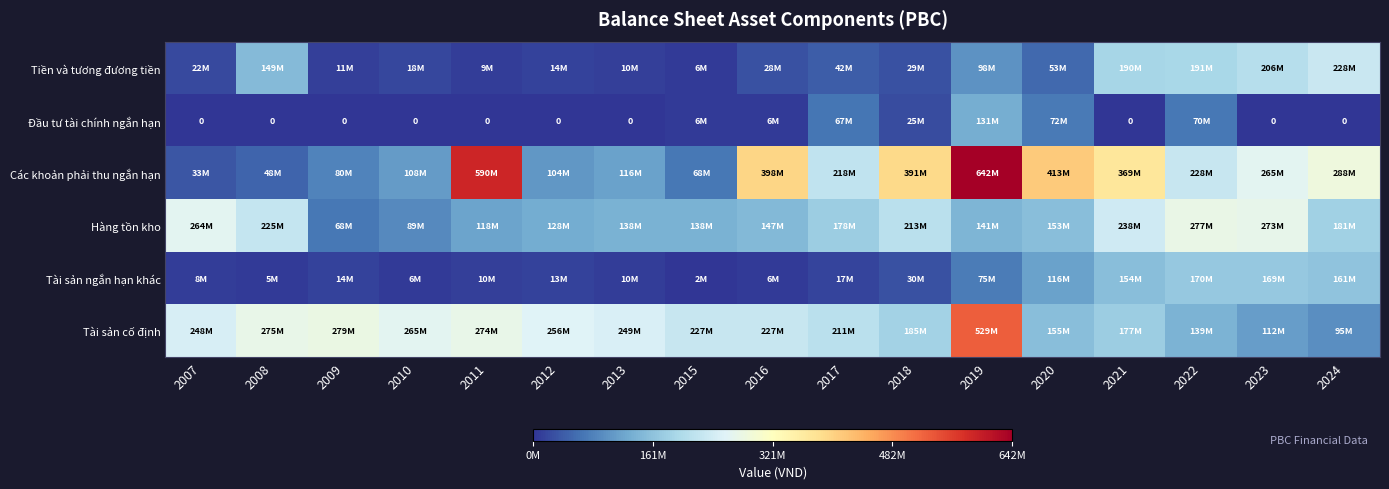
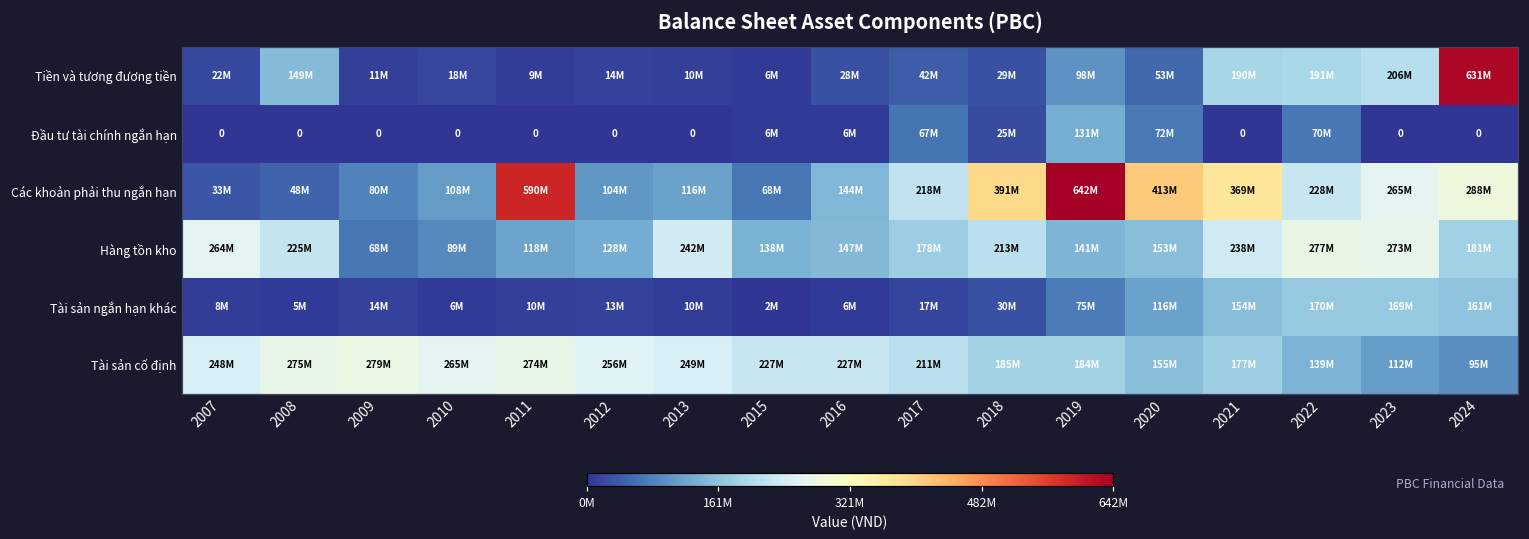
Tiền và tương đương tiền, 2024: 228M -> 631M
Các khoản phải thu ngắn hạn, 2016: 398M -> 144M
Hàng tồn kho, 2013: 138M -> 242M
Tài sản cố định, 2019: 529M -> 184M
